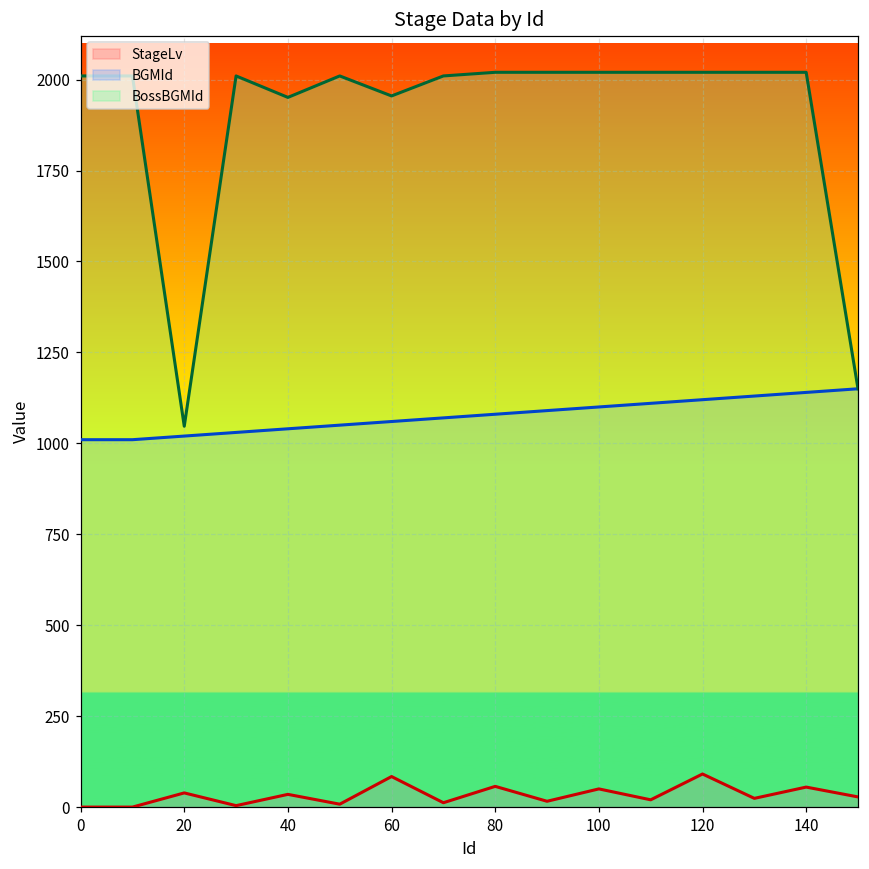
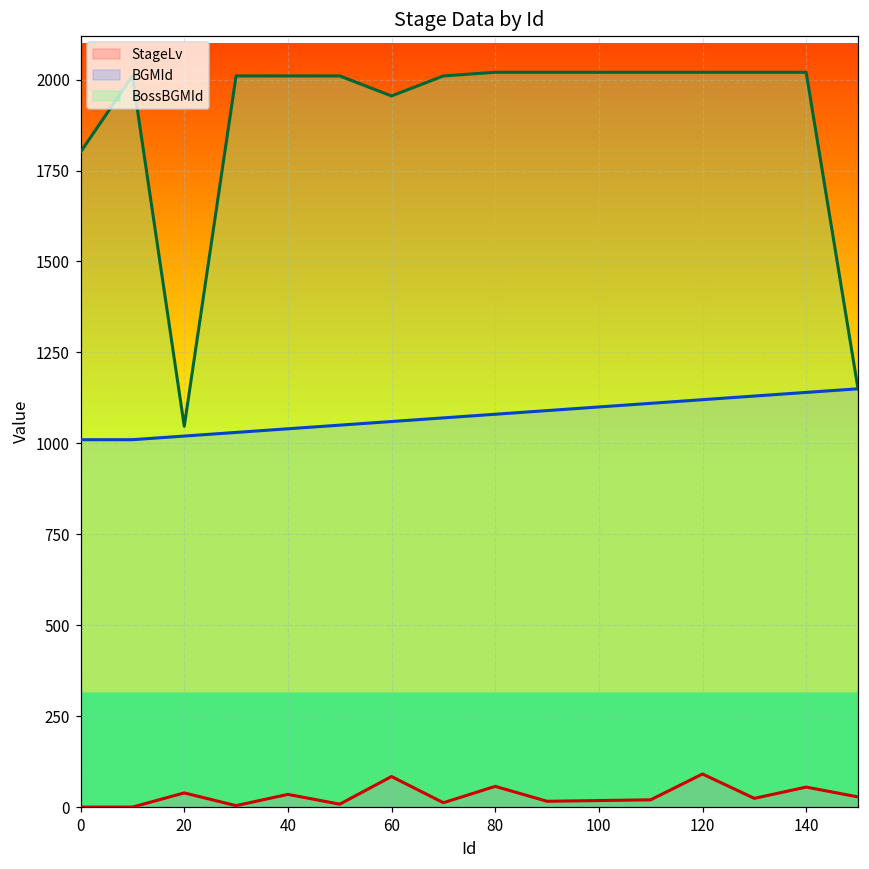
BossBGMId, 0: 2010 -> 1800
BossBGMId, 40: 1950 -> 2010
StageLv, 100: 50 -> 20
